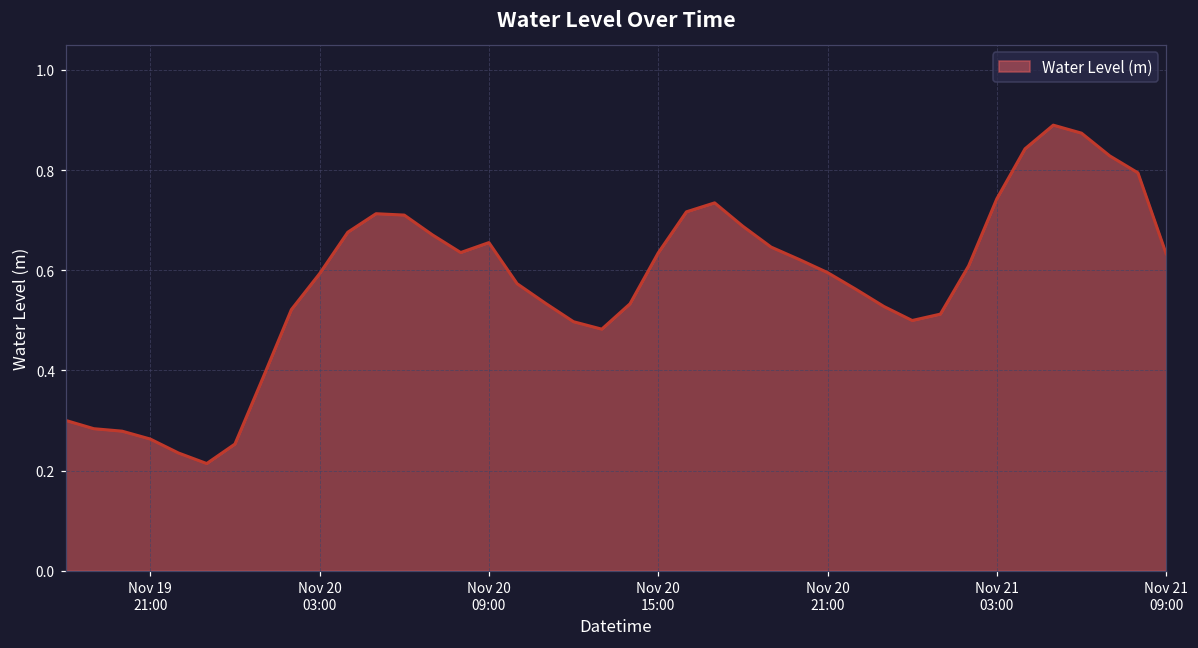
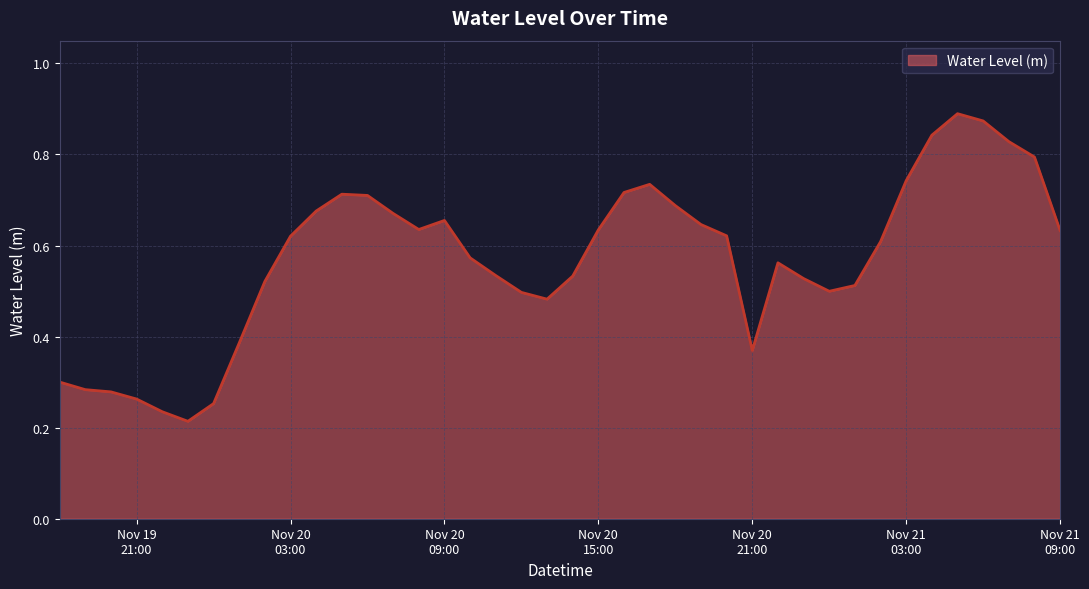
Nov 20 03:00: 0.59 -> 0.62
Nov 20 21:00: 0.60 -> 0.37
